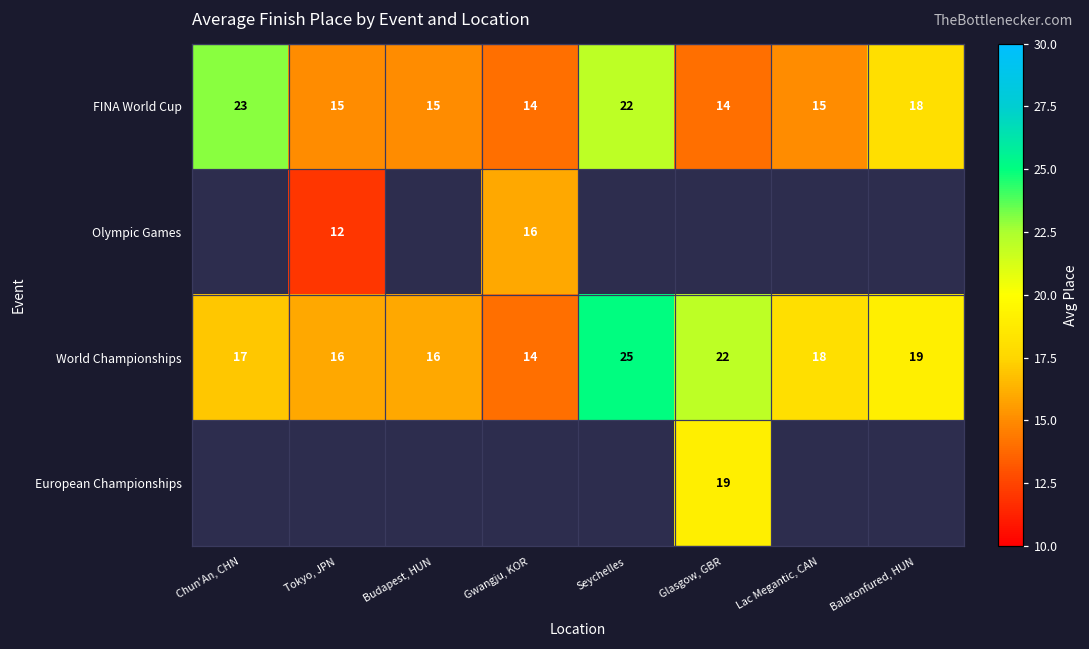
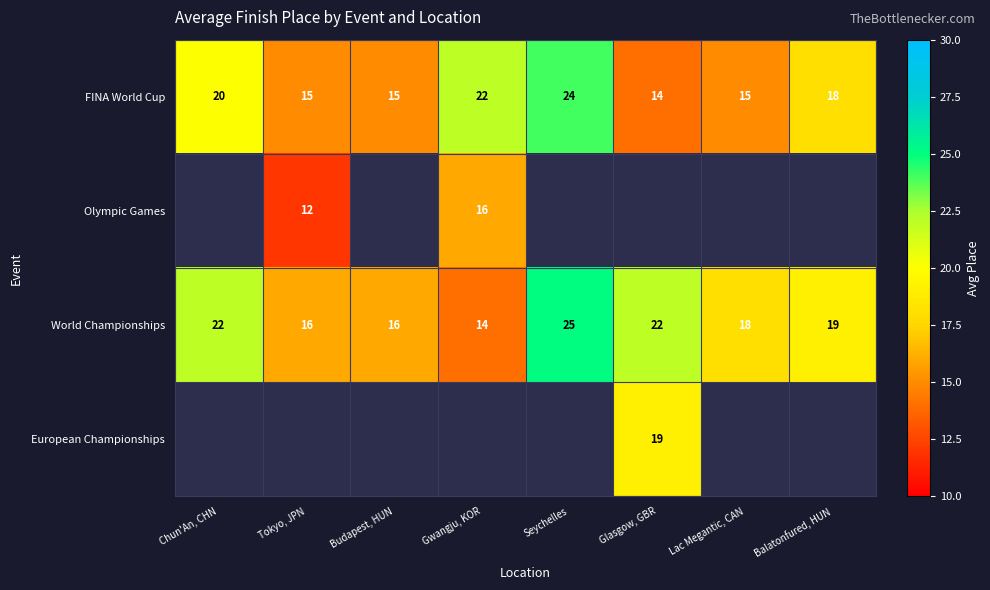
FINA World Cup, Chun'An, CHN: 23 -> 20
FINA World Cup, Gwangju, KOR: 14 -> 22
FINA World Cup, Seychelles: 22 -> 24
World Championships, Chun'An, CHN: 17 -> 22
